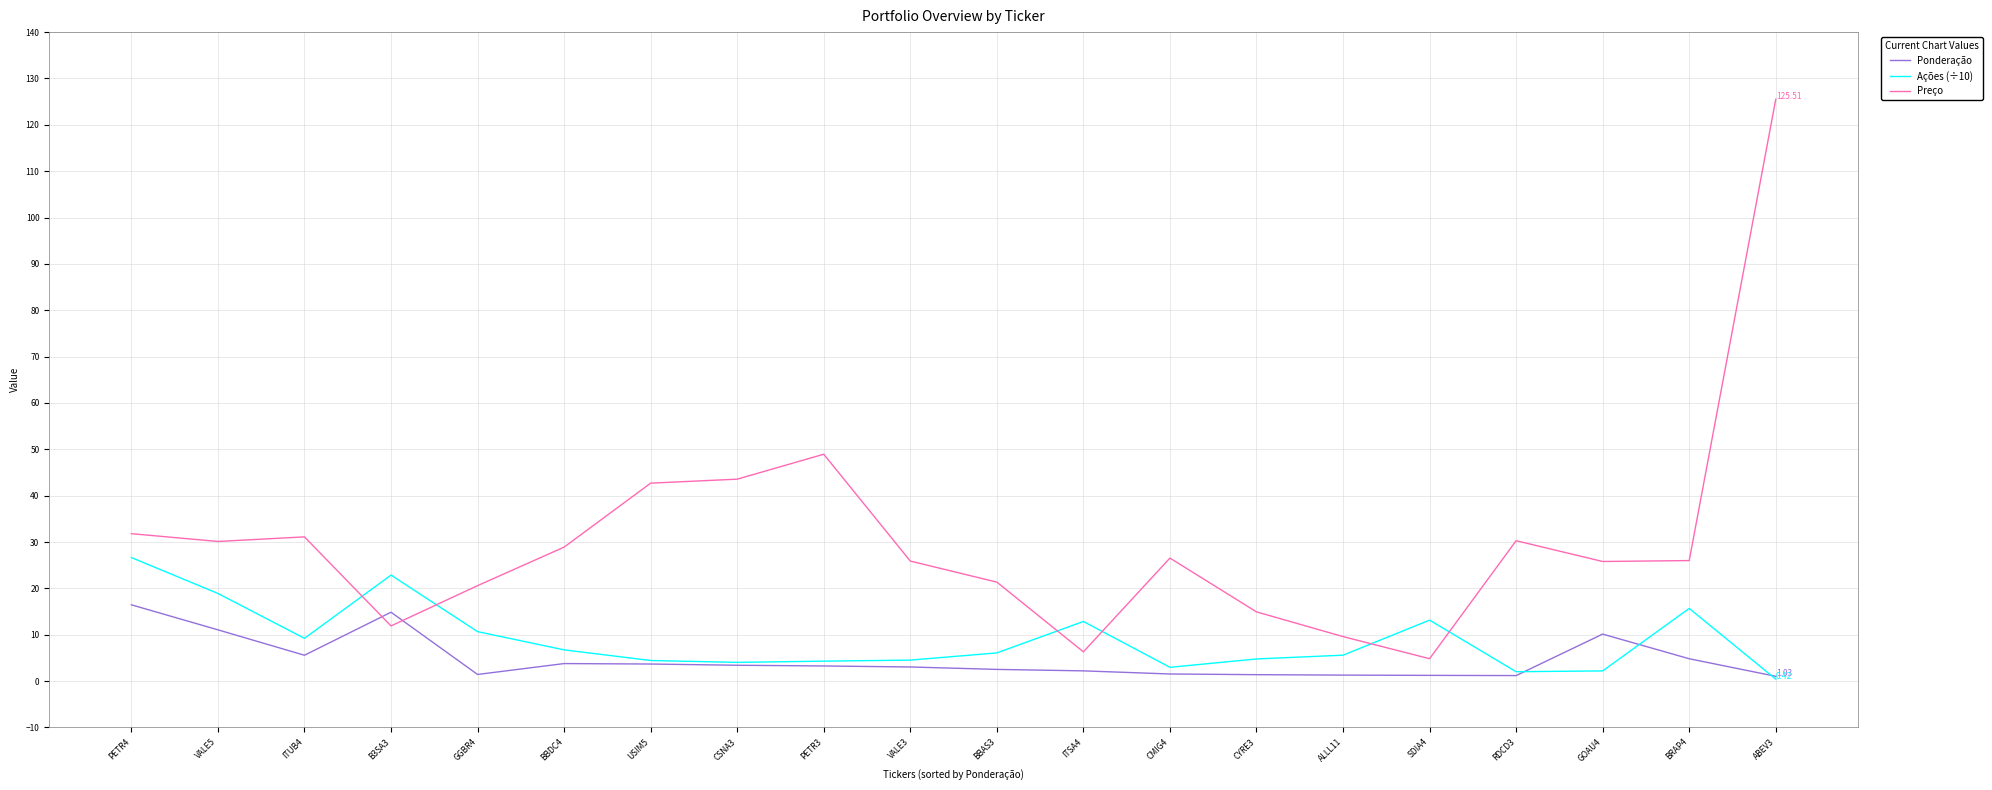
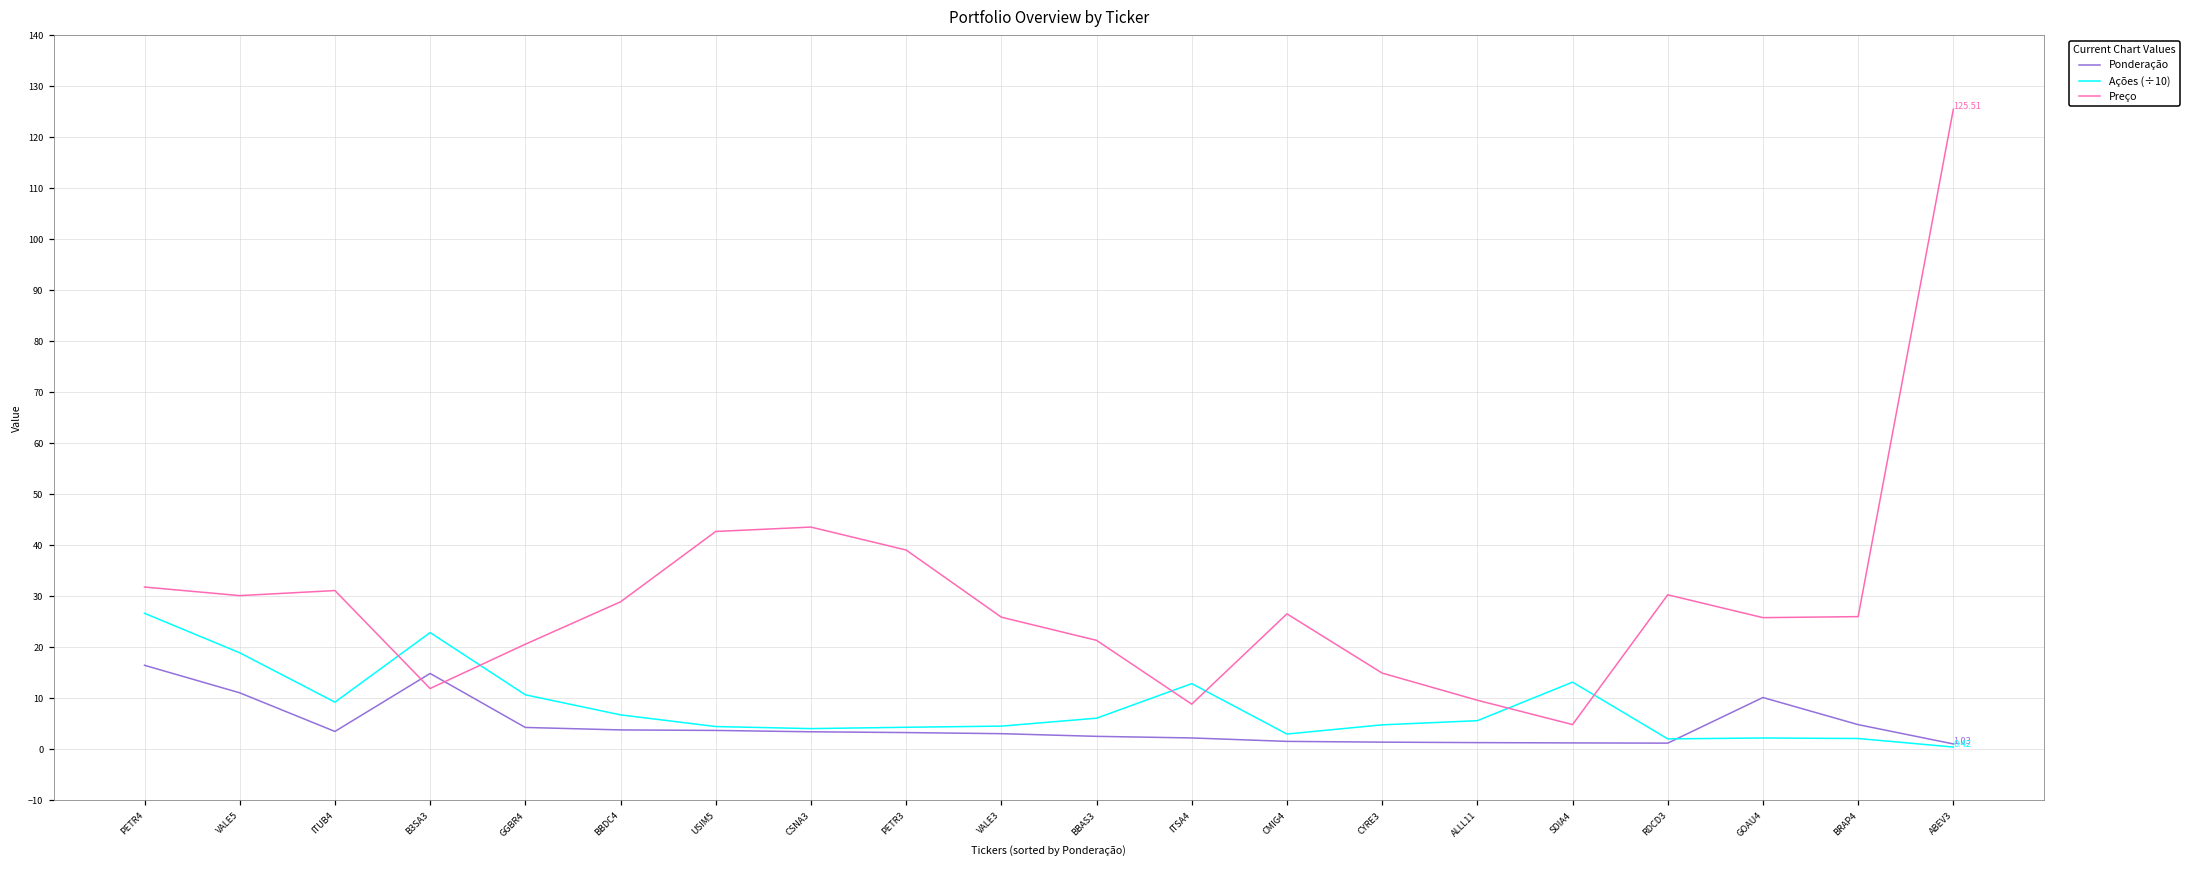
Ponderação, ITUB4: 6 -> 3
Ponderação, GGBR4: 1 -> 4
Preço, PETR3: 49 -> 39
Preço, ITSA4: 6 -> 9
Ações (÷10), BRAP4: 16 -> 2
